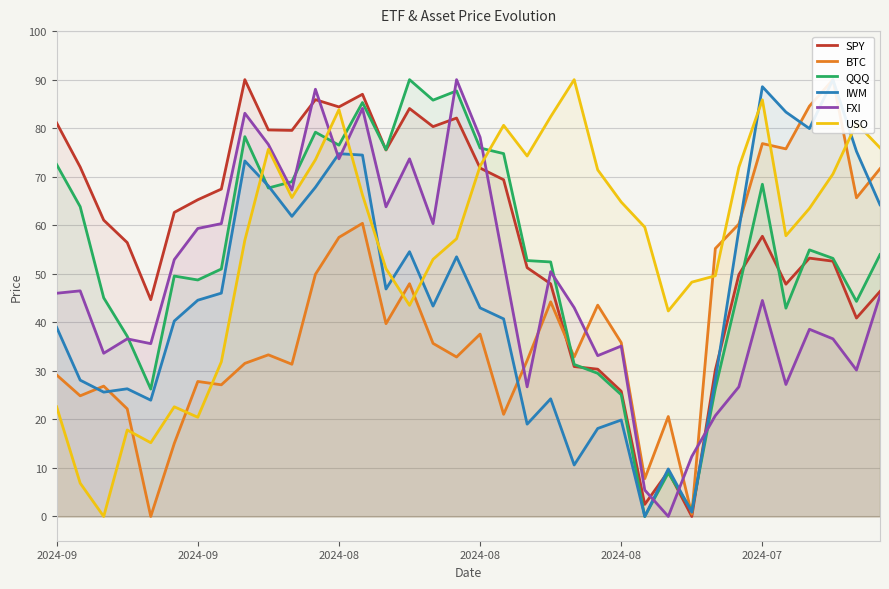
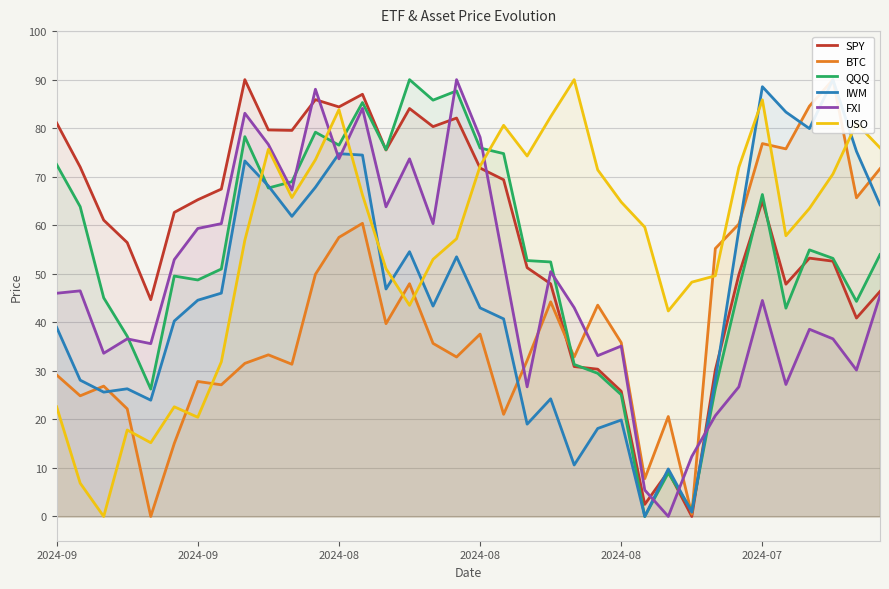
SPY, 2024-07: 58 -> 65
QQQ, 2024-07: 68 -> 66
